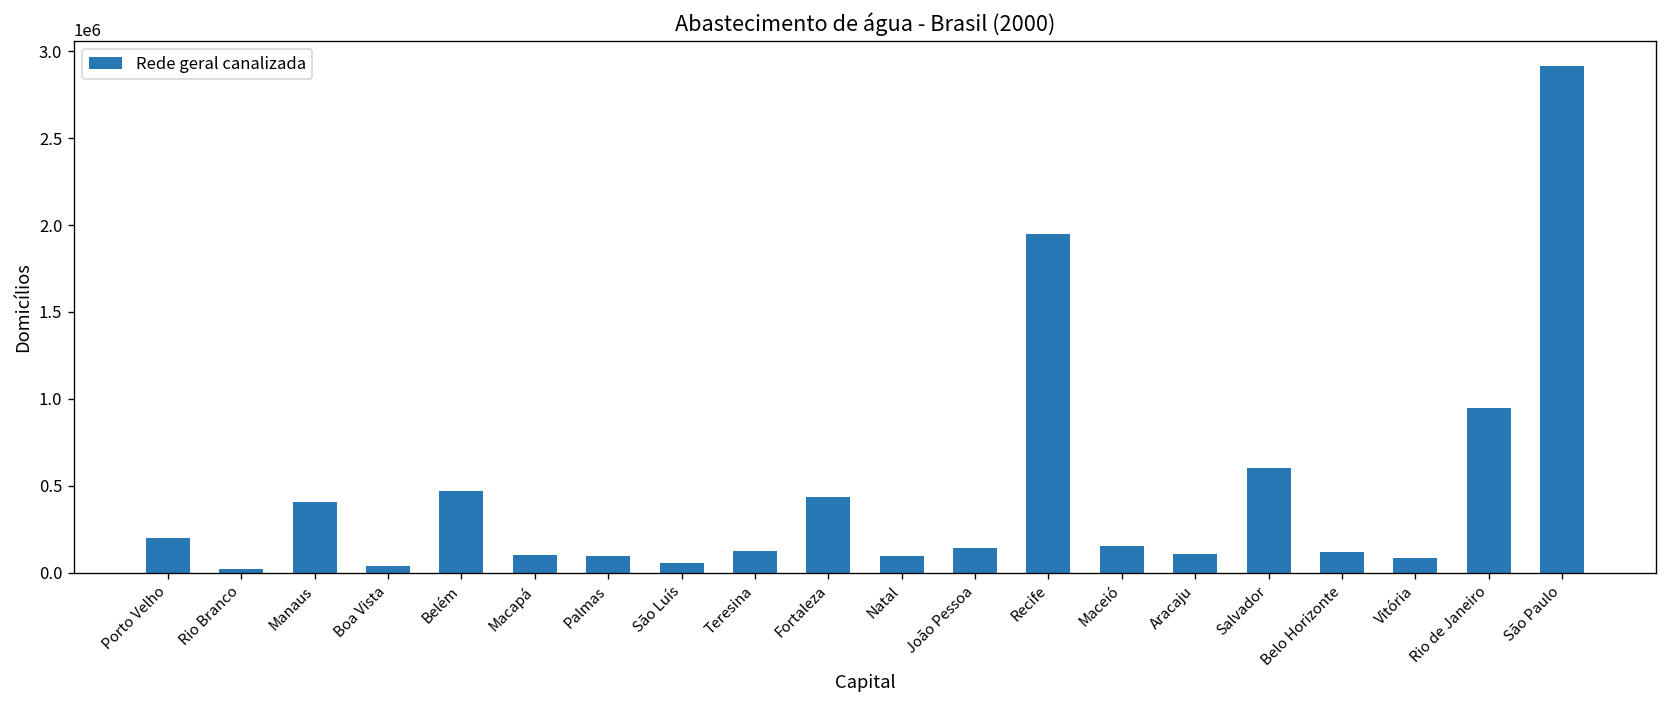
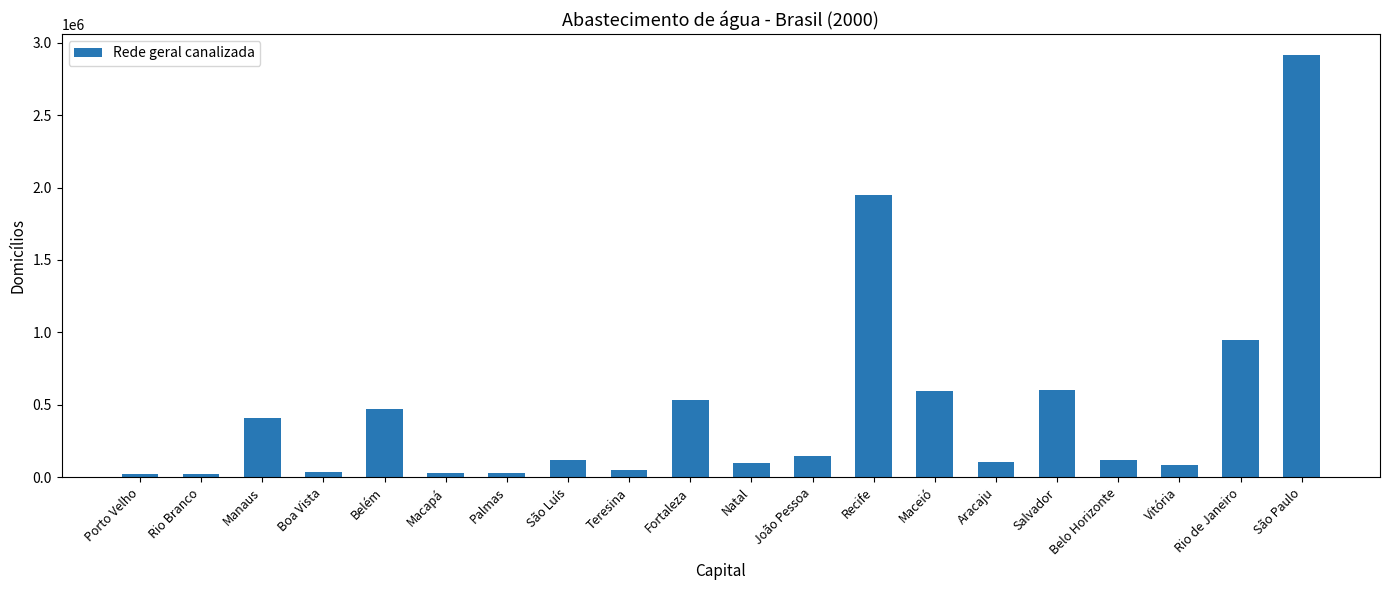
Porto Velho: 200000 -> 30000
Macapá: 100000 -> 30000
Palmas: 100000 -> 30000
São Luís: 60000 -> 120000
Teresina: 130000 -> 50000
Fortaleza: 440000 -> 530000
Maceió: 150000 -> 590000
